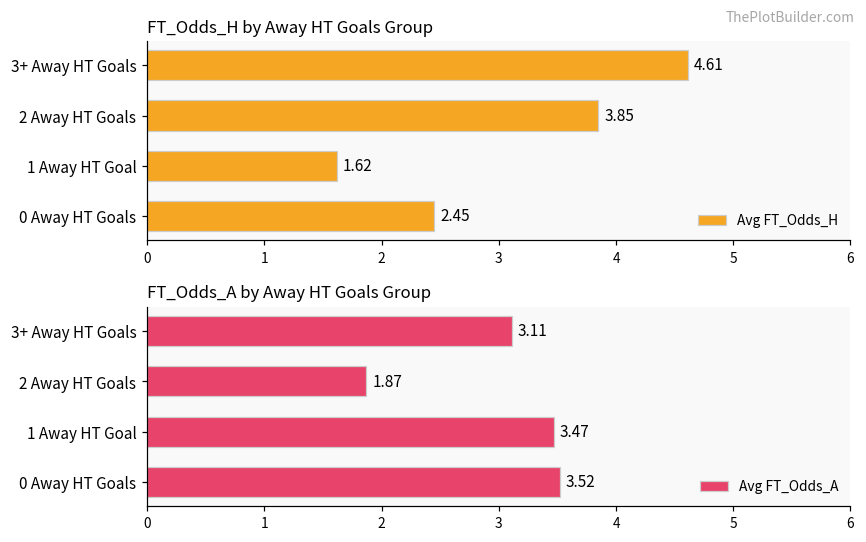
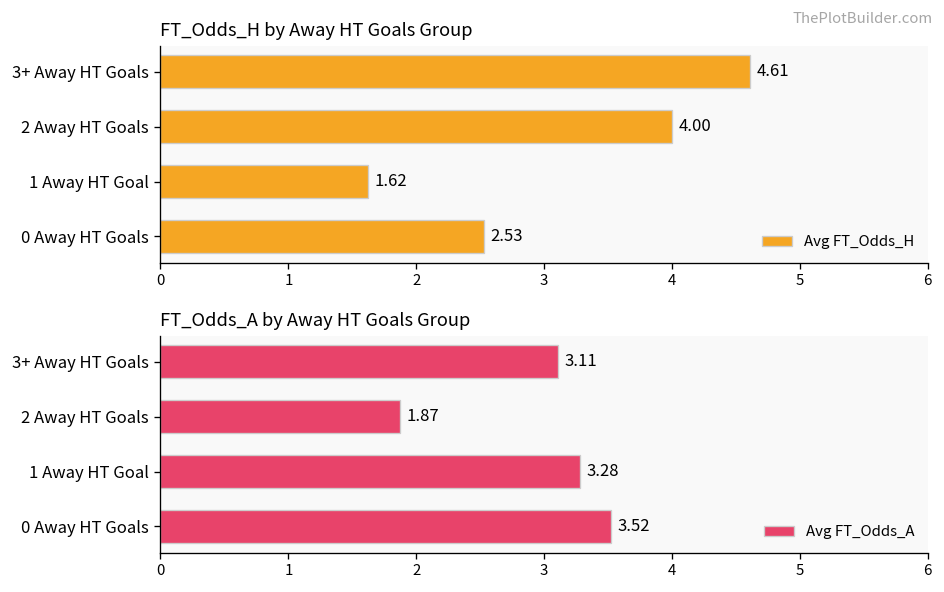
FT_Odds_H by Away HT Goals Group, 2 Away HT Goals: 3.85 -> 4.00
FT_Odds_H by Away HT Goals Group, 0 Away HT Goals: 2.45 -> 2.53
FT_Odds_A by Away HT Goals Group, 1 Away HT Goal: 3.47 -> 3.28
